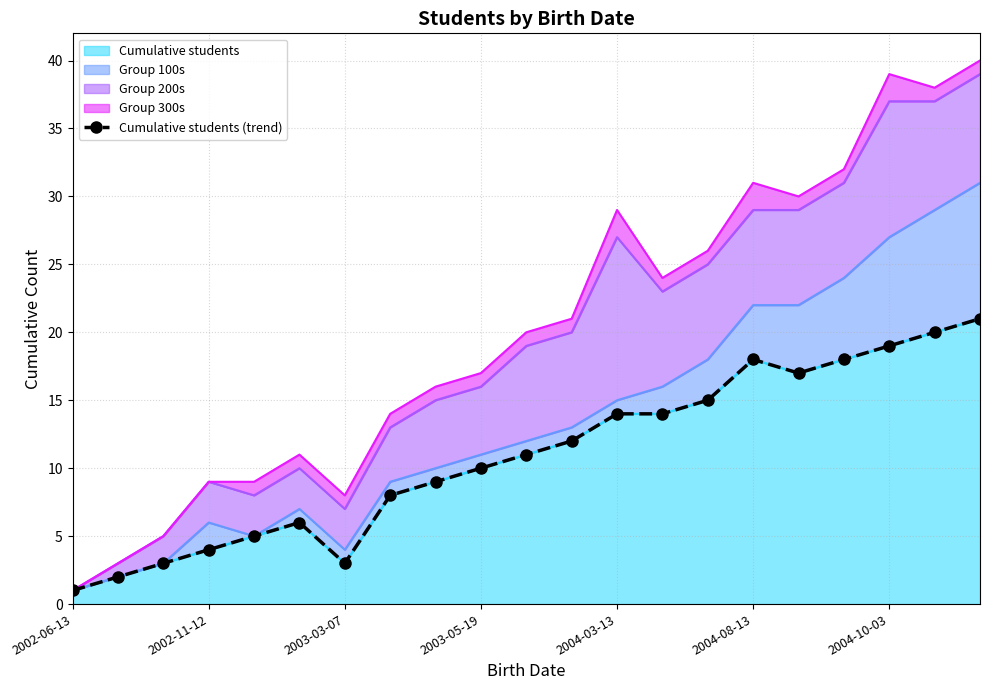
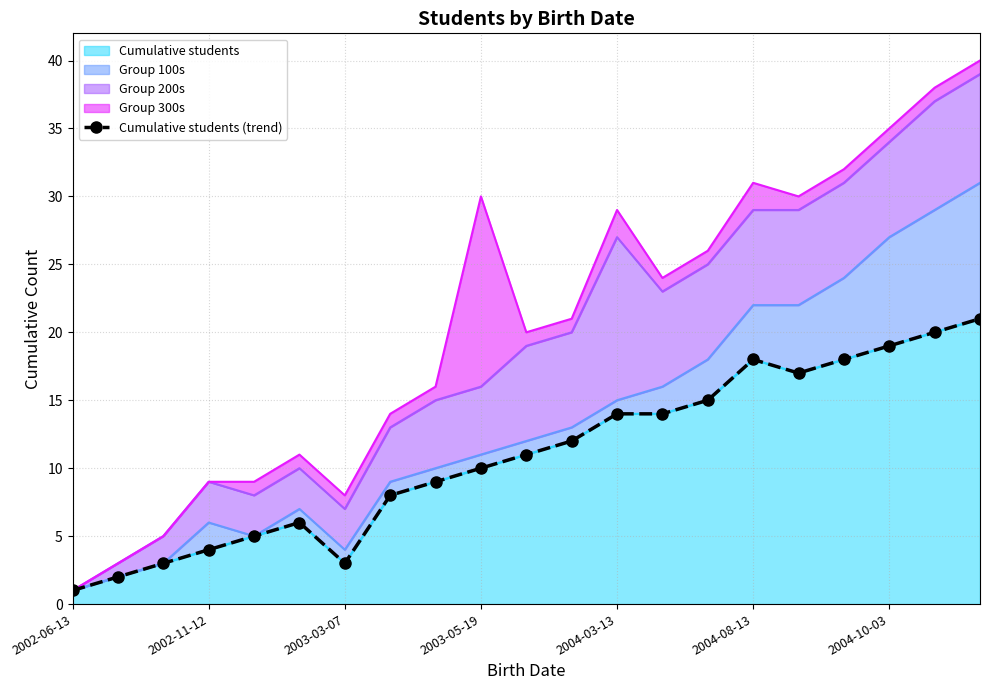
Group 300s, 2003-05-19: 1 -> 14
Group 200s, 2004-10-03: 10 -> 7
Group 300s, 2004-10-03: 2 -> 1
